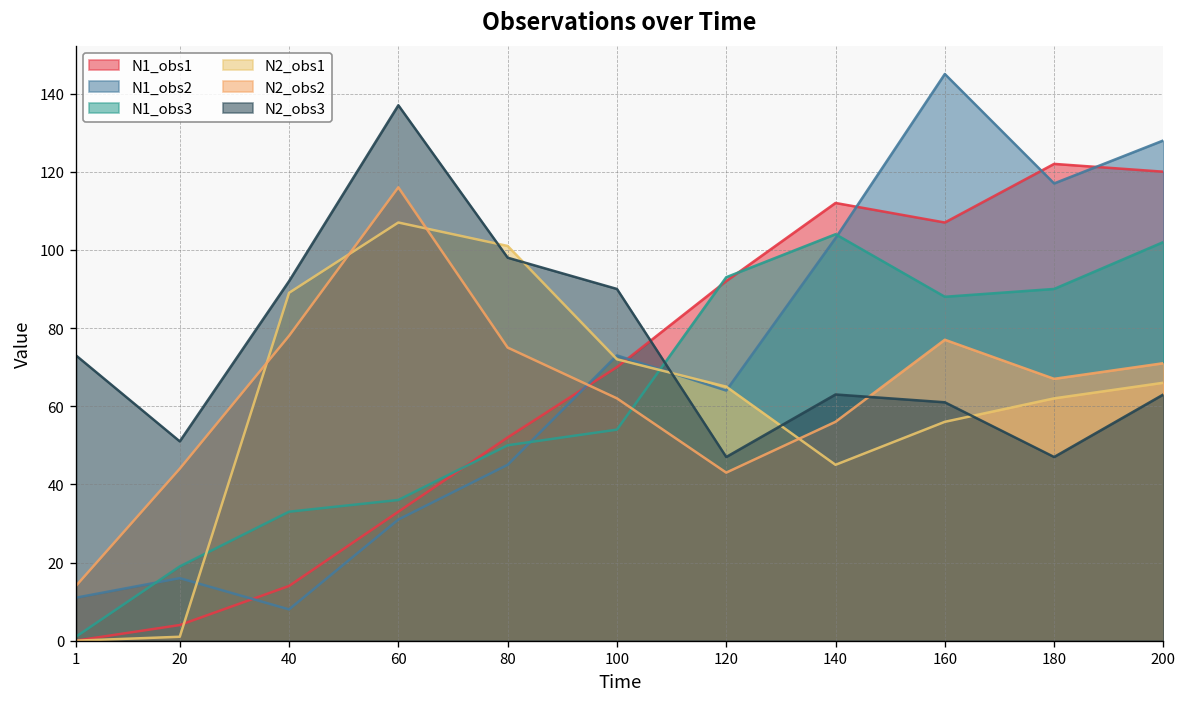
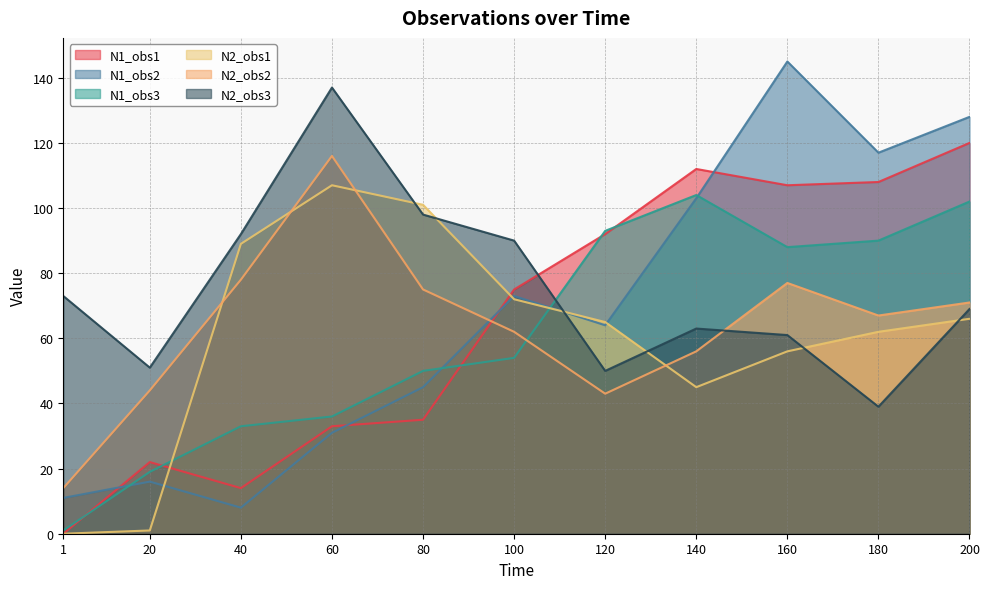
N1_obs1, 20: 4 -> 22
N1_obs1, 80: 52 -> 35
N1_obs1, 100: 70 -> 75
N2_obs3, 120: 47 -> 50
N1_obs1, 180: 122 -> 108
N2_obs3, 180: 47 -> 39
N2_obs3, 200: 63 -> 69
